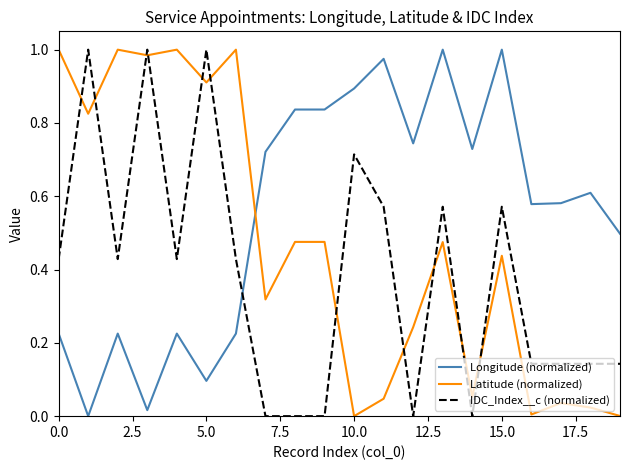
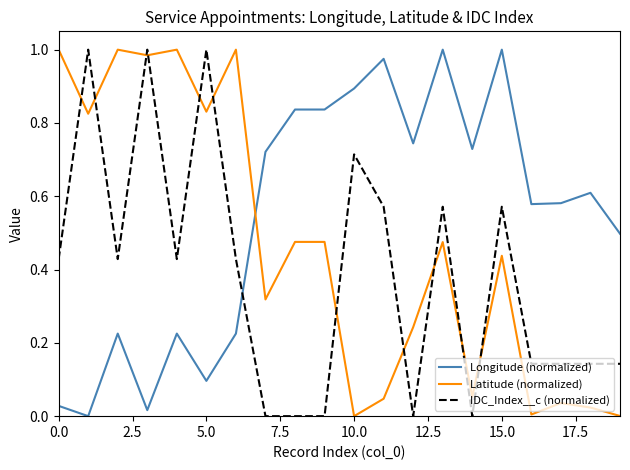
Longitude (normalized), 0.0: 0.23 -> 0.03
Latitude (normalized), 5.0: 0.91 -> 0.83
